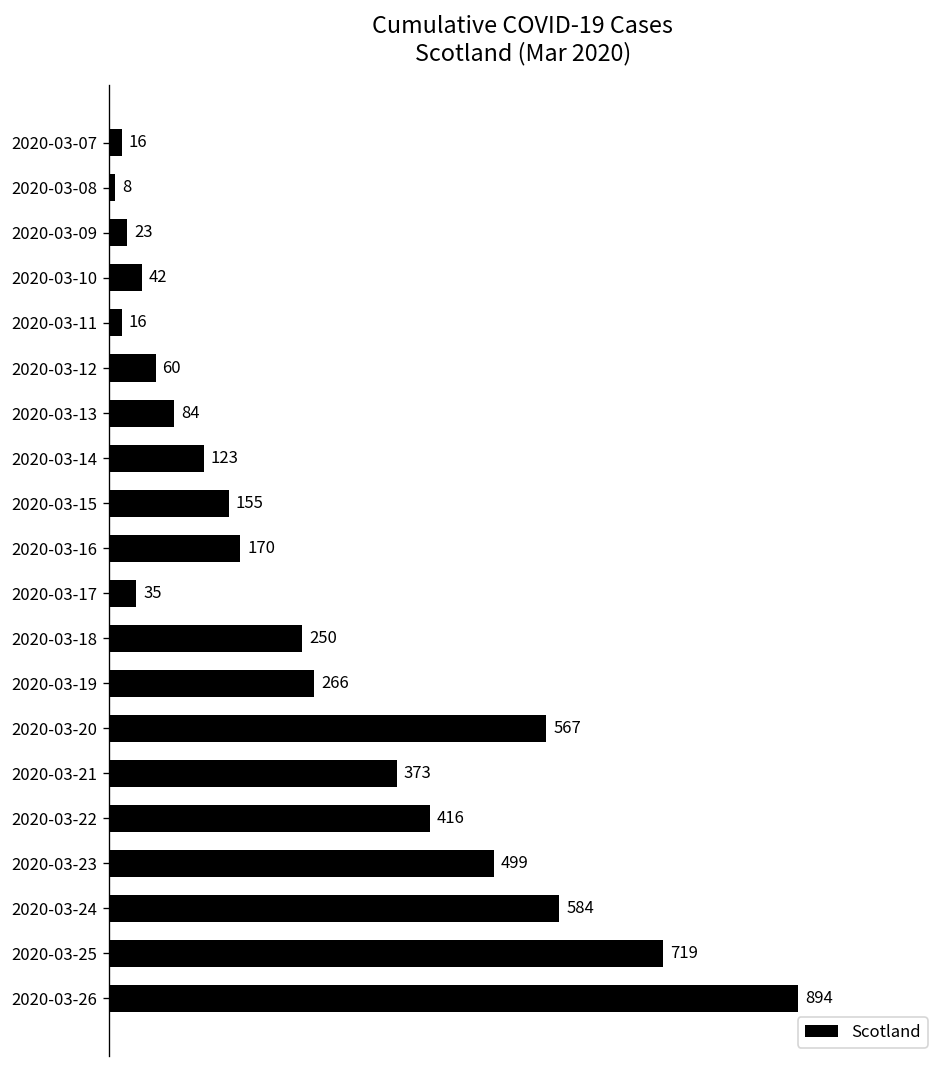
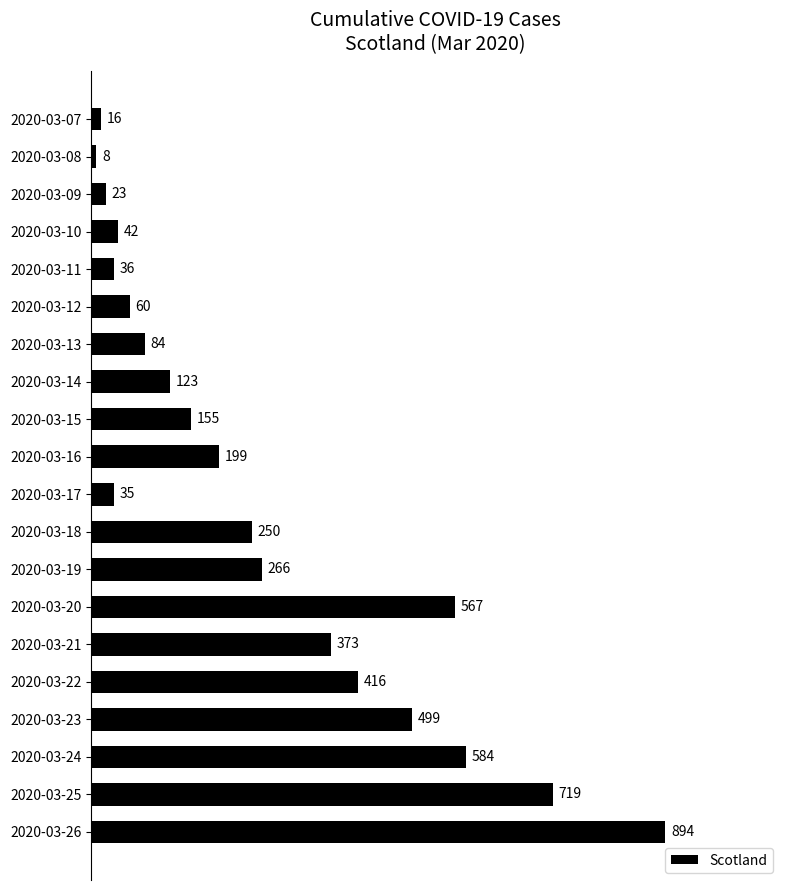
2020-03-11: 16 -> 36
2020-03-16: 170 -> 199
